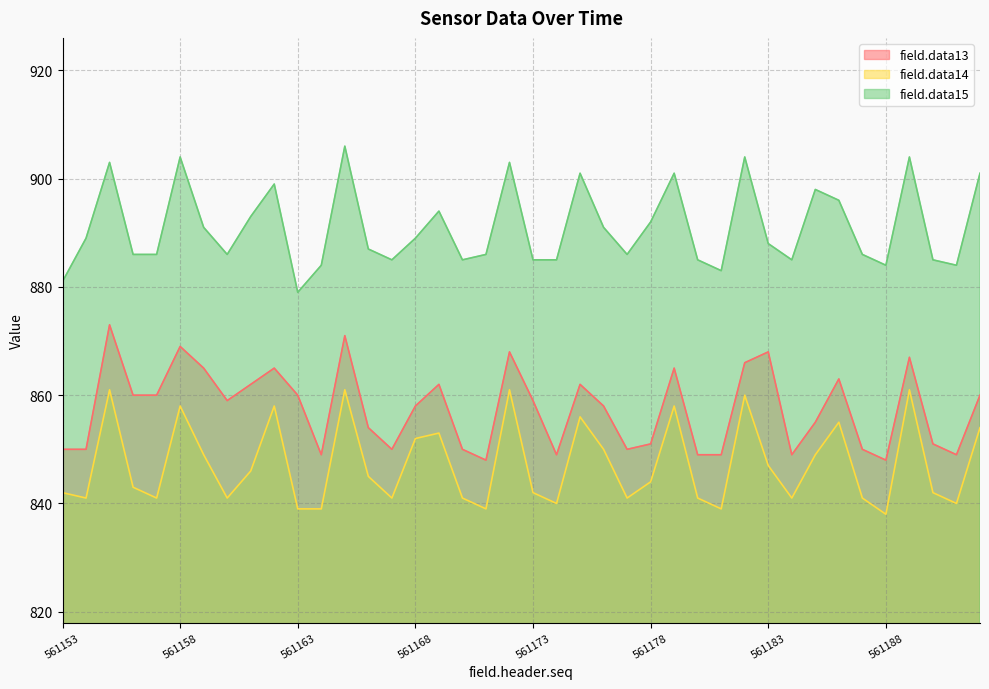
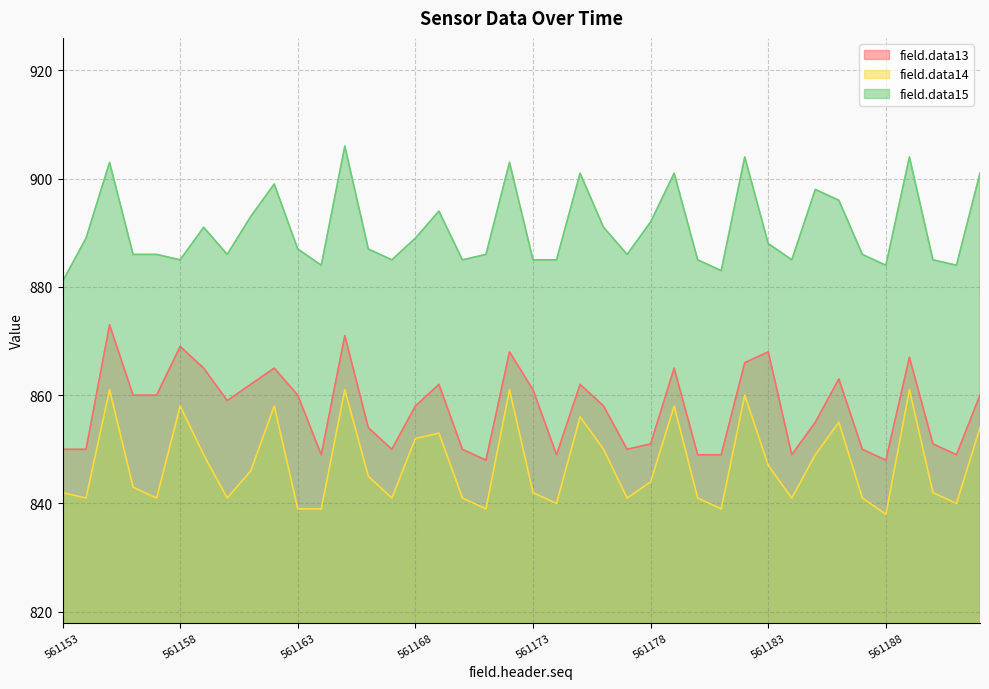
field.data15, 561158: 904 -> 885
field.data15, 561163: 879 -> 887
field.data13, 561173: 859 -> 861
